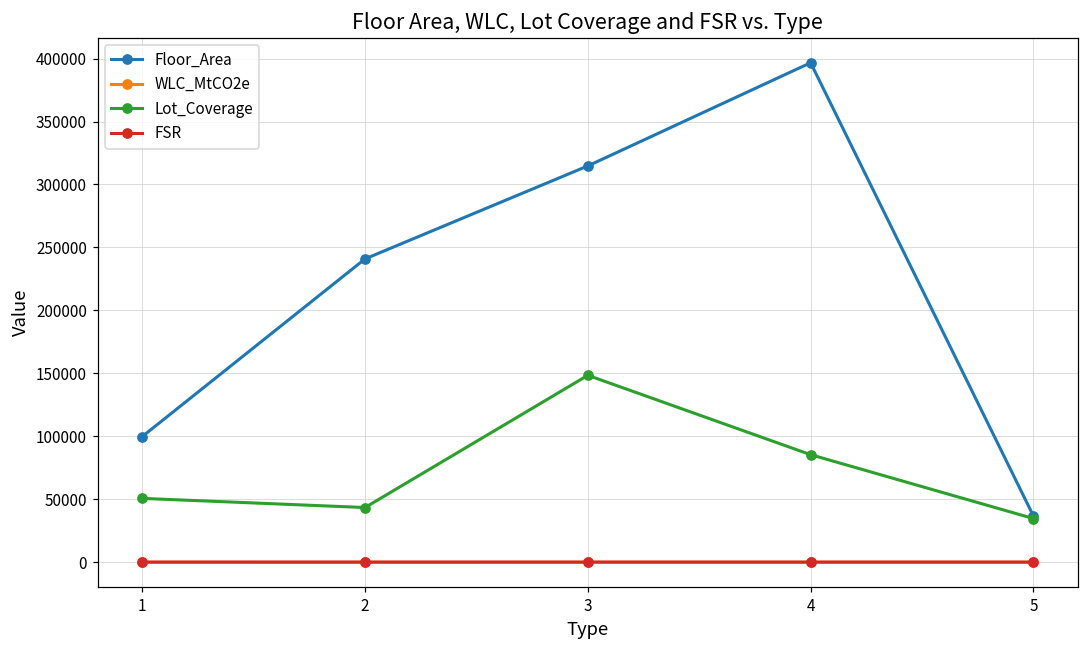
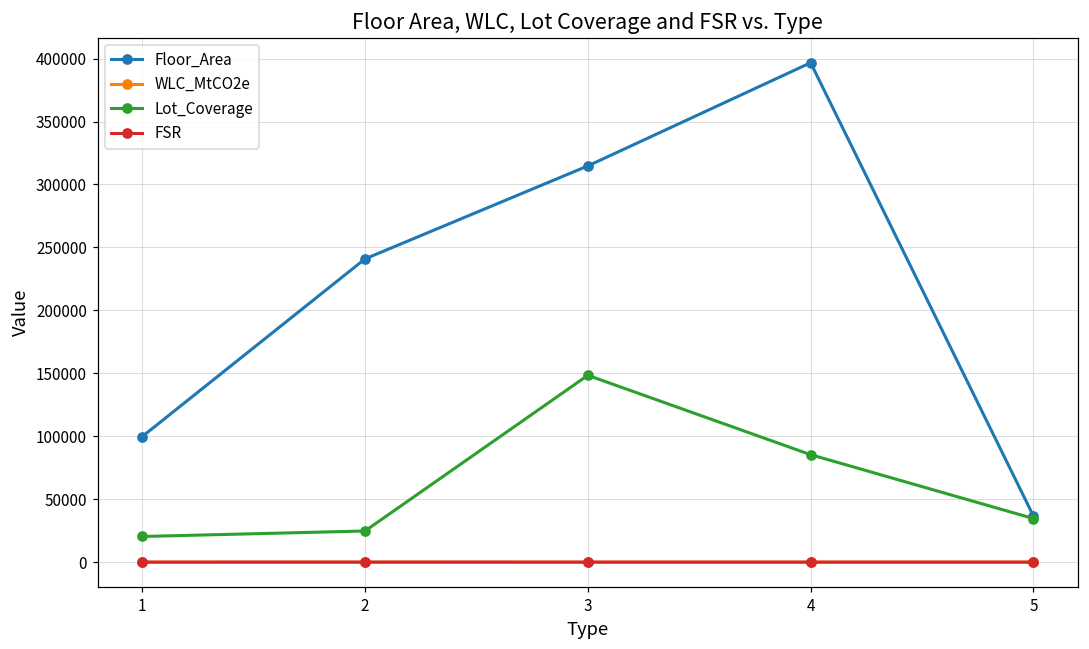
Lot_Coverage, 1: 51000 -> 20000
Lot_Coverage, 2: 43000 -> 25000
